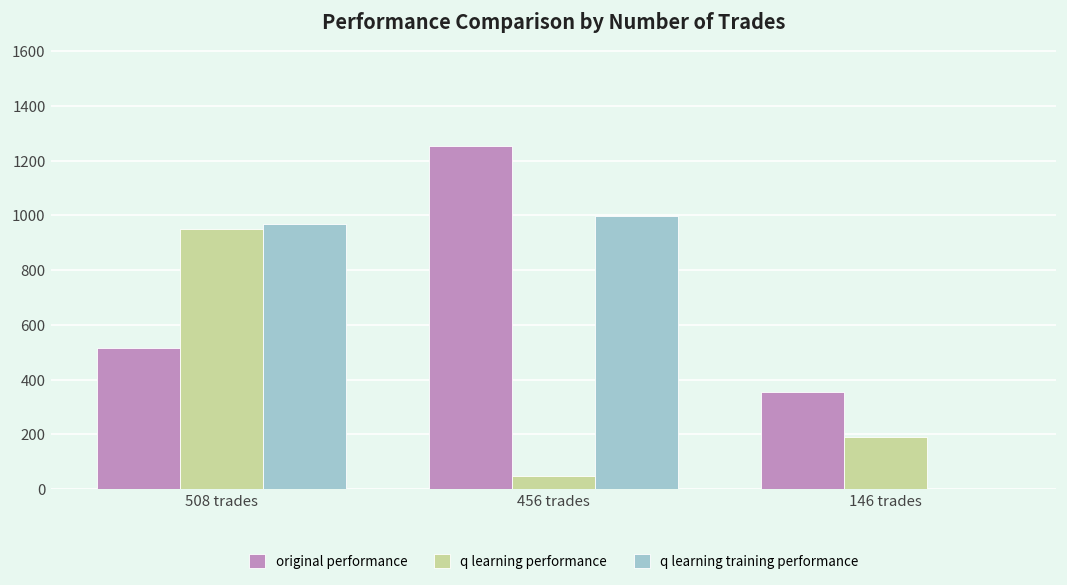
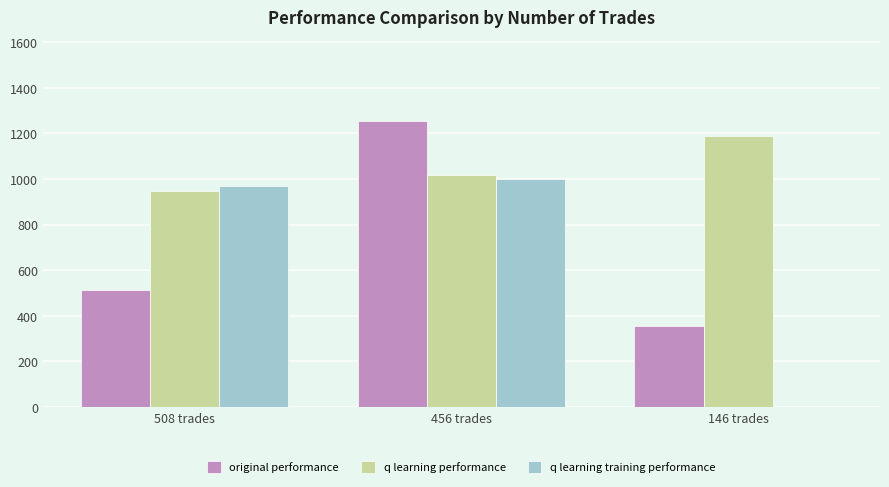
q learning performance, 456 trades: 50 -> 1020
q learning performance, 146 trades: 190 -> 1190
